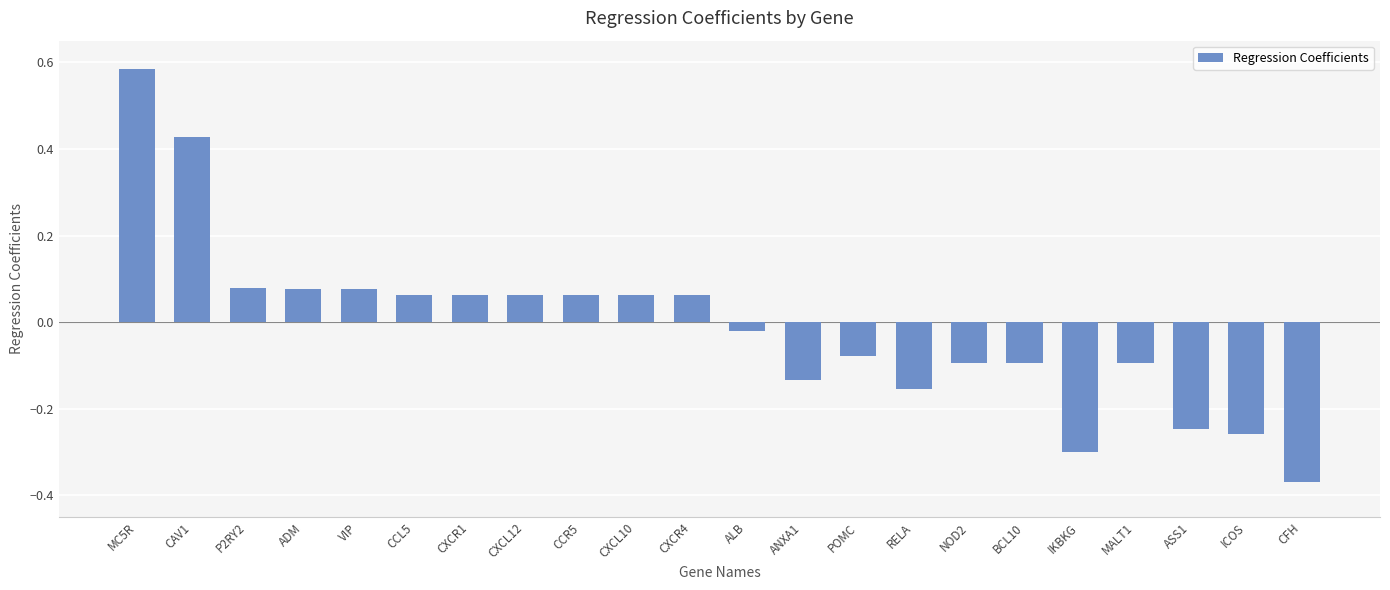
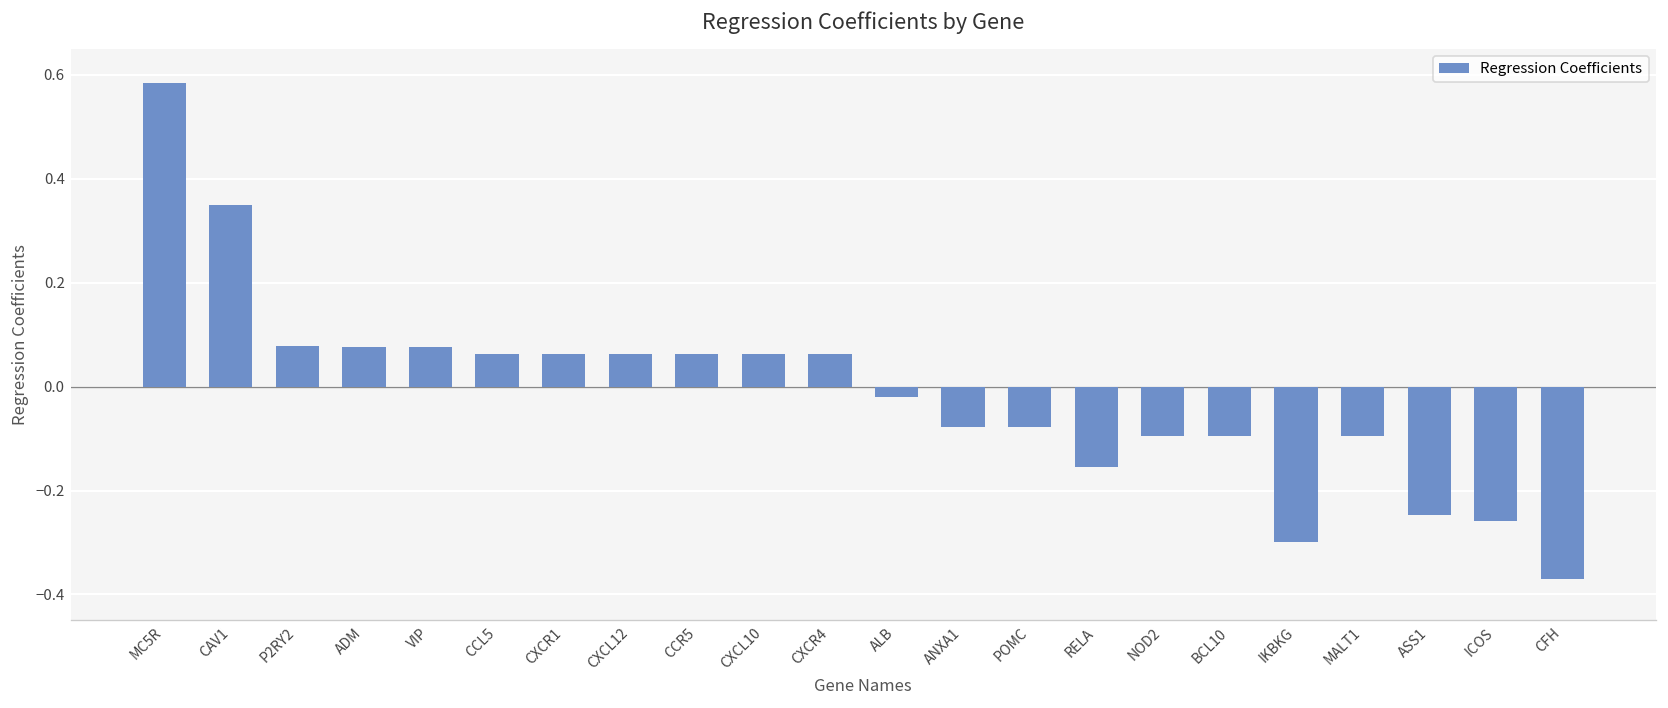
CAV1: 0.43 -> 0.35
ANXA1: -0.13 -> -0.08
